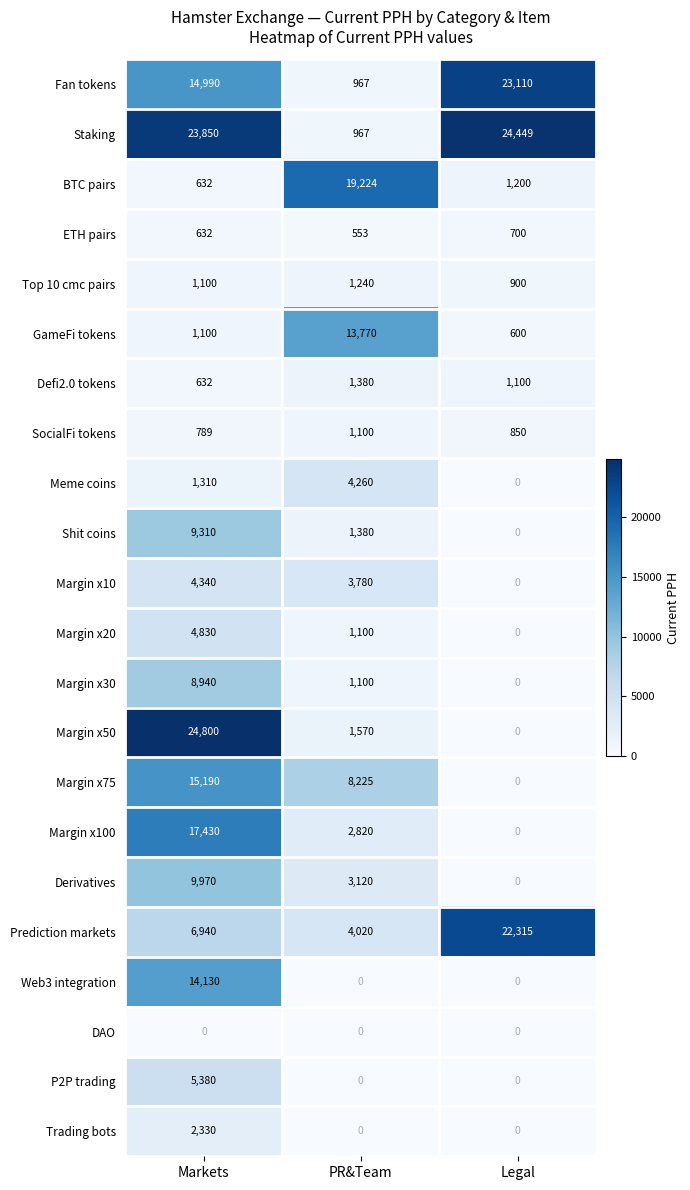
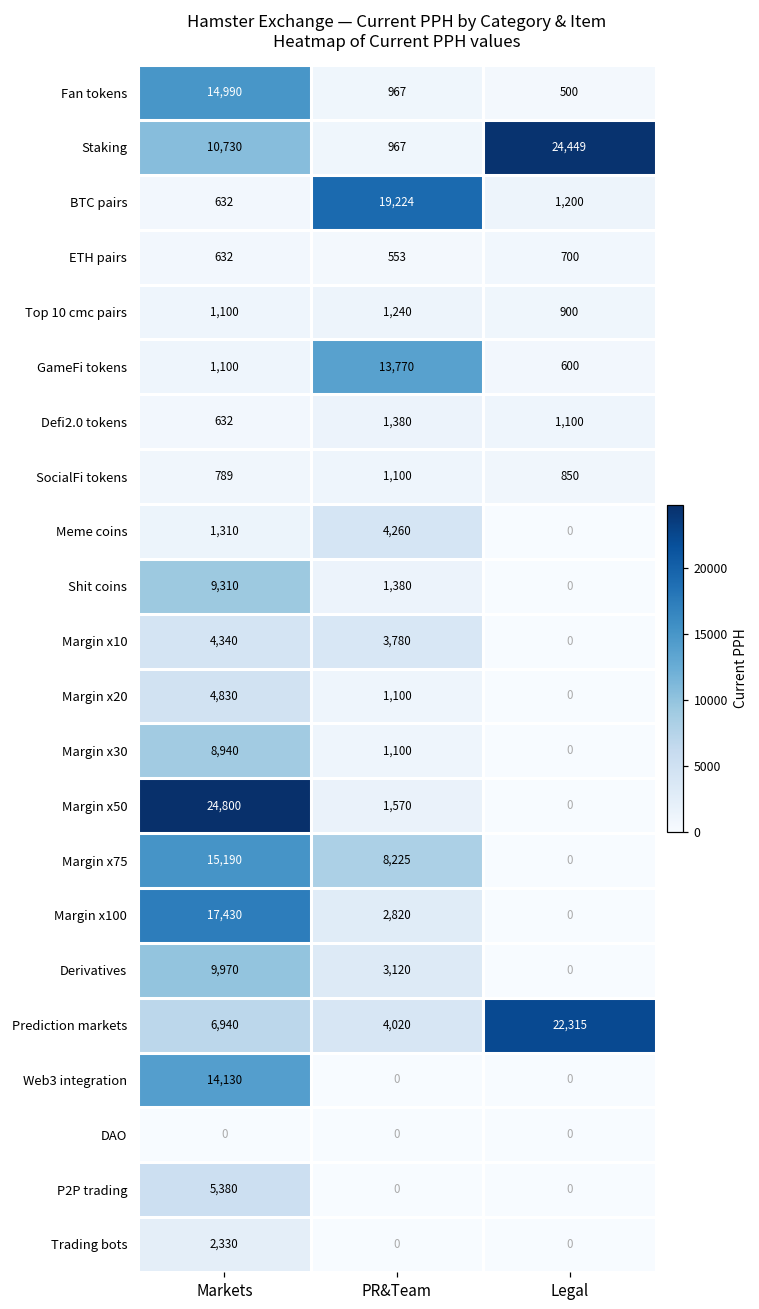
Fan tokens, Legal: 23,110 -> 500
Staking, Markets: 23,850 -> 10,730
